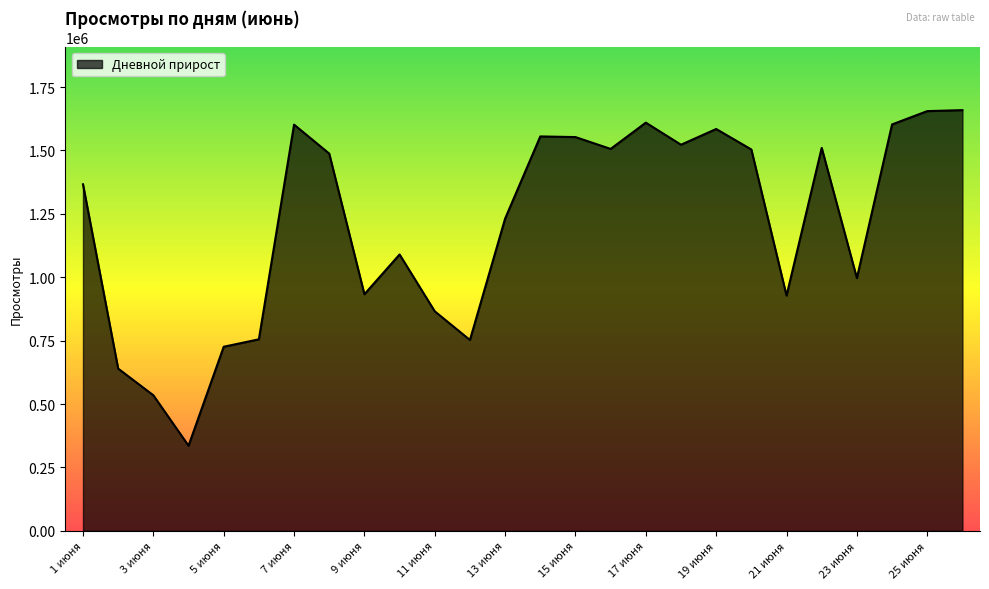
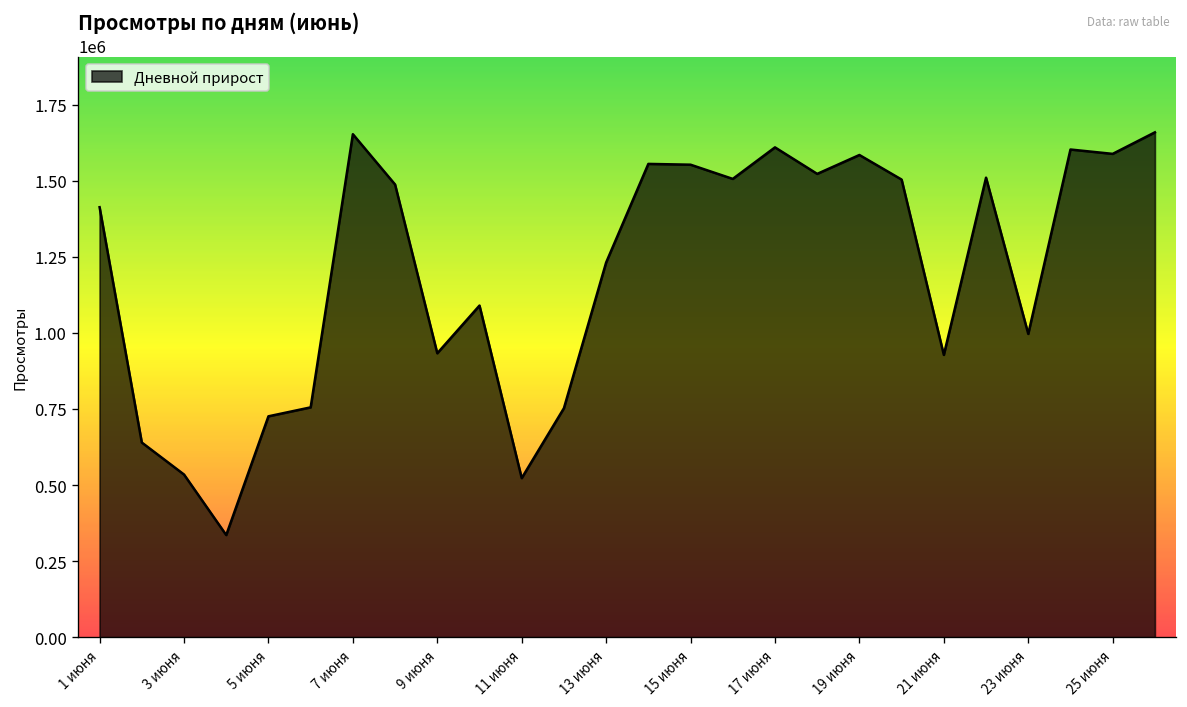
1 июня: 1370000 -> 1410000
7 июня: 1600000 -> 1650000
11 июня: 870000 -> 520000
25 июня: 1660000 -> 1590000
